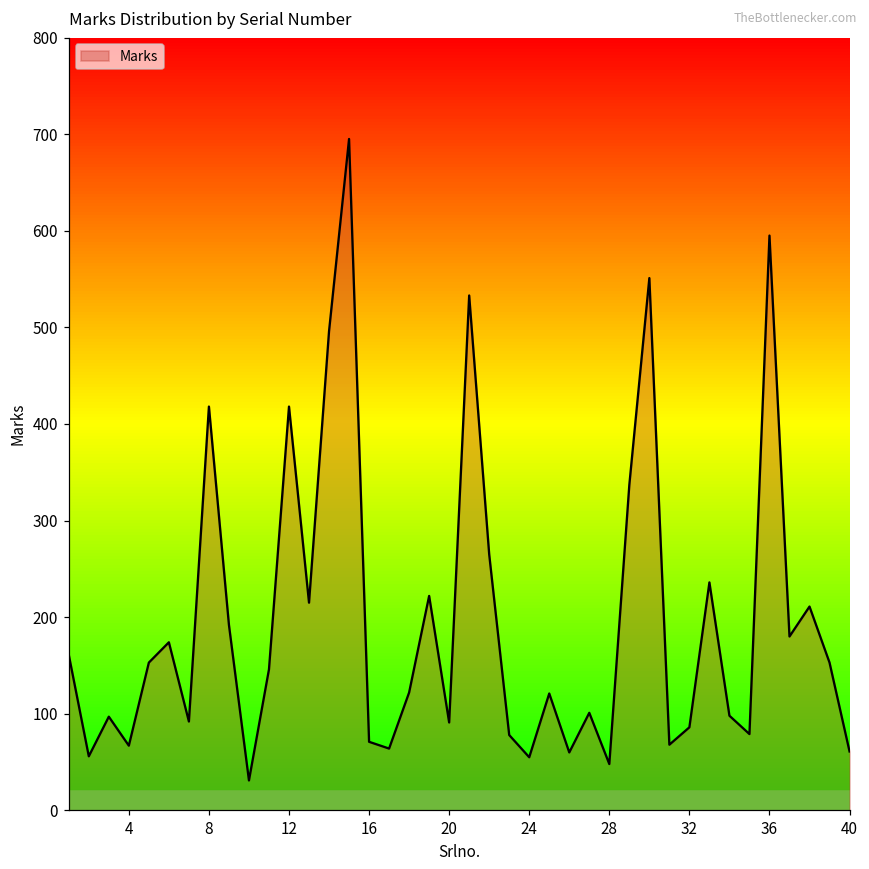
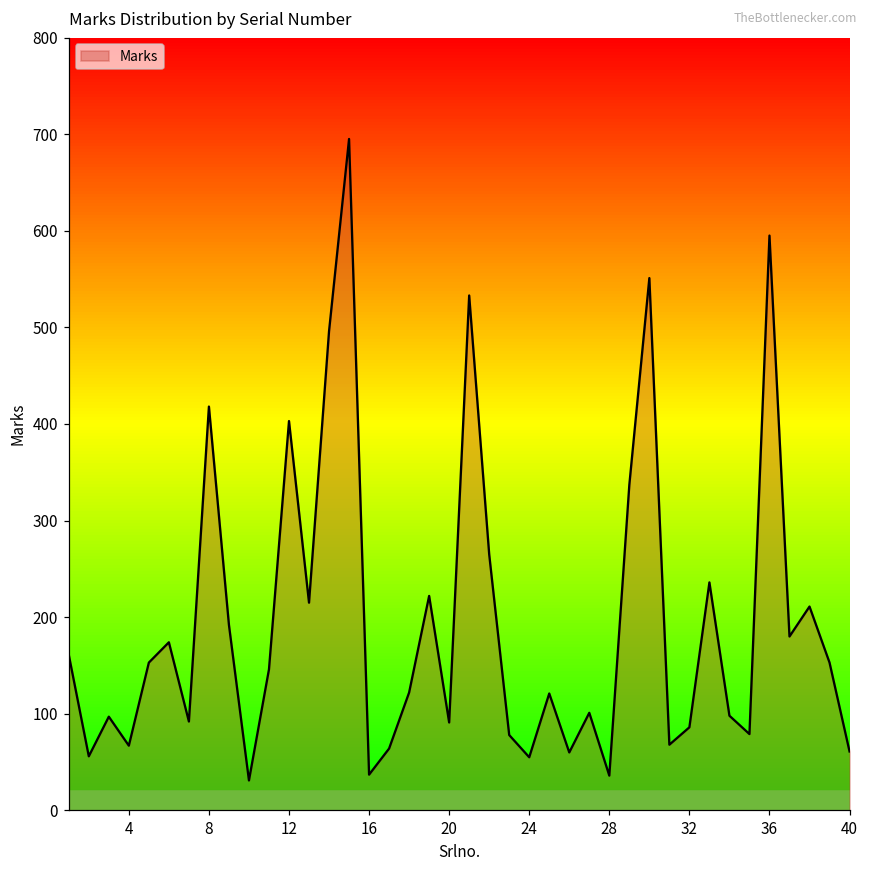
12: 420 -> 400
16: 70 -> 40
28: 50 -> 40
